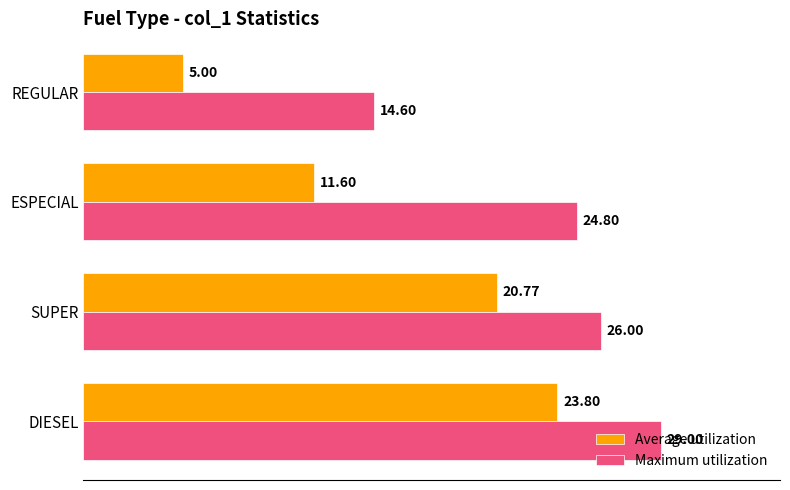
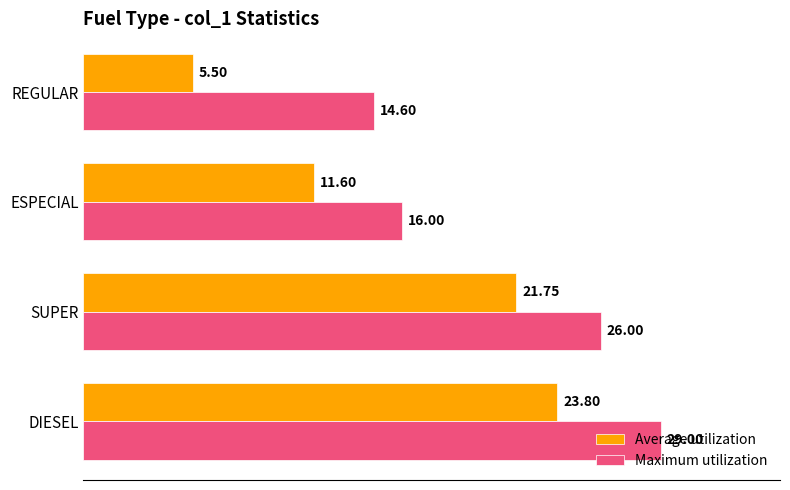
Average utilization, REGULAR: 5.00 -> 5.50
Maximum utilization, ESPECIAL: 24.80 -> 16.00
Average utilization, SUPER: 20.77 -> 21.75
